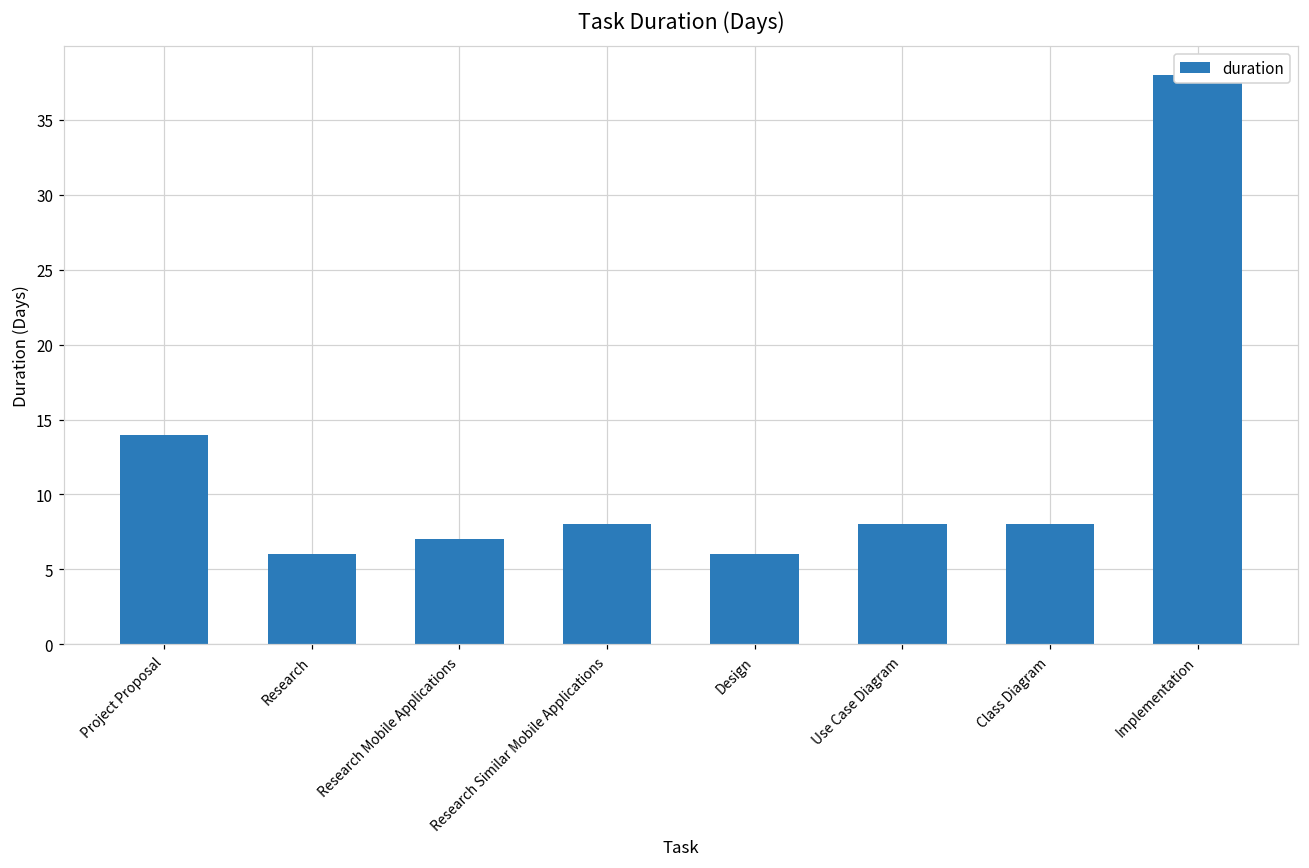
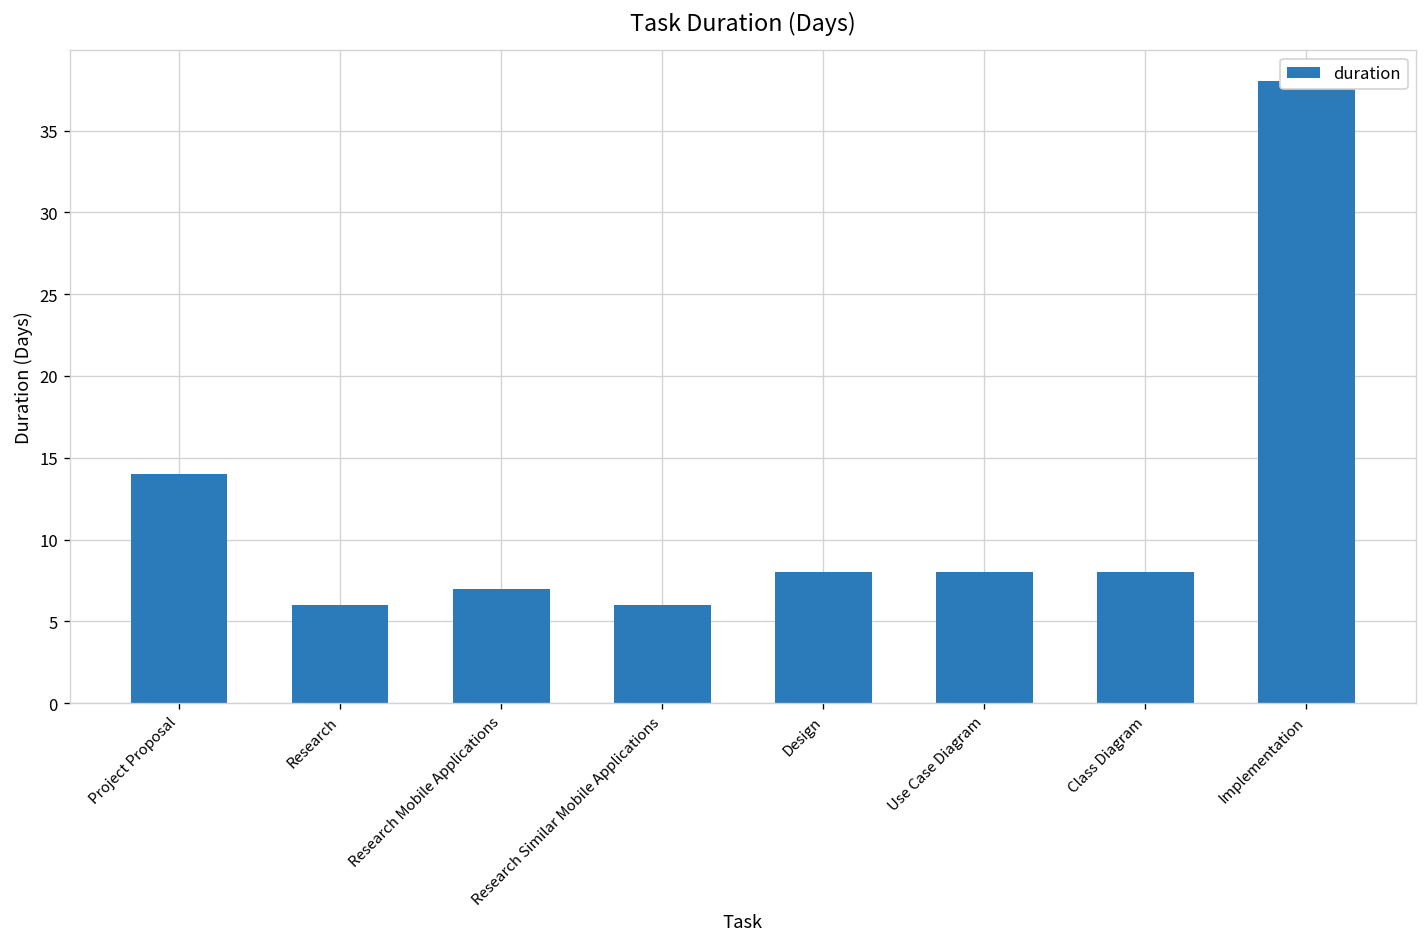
Research Similar Mobile Applications: 8 -> 6
Design: 6 -> 8
